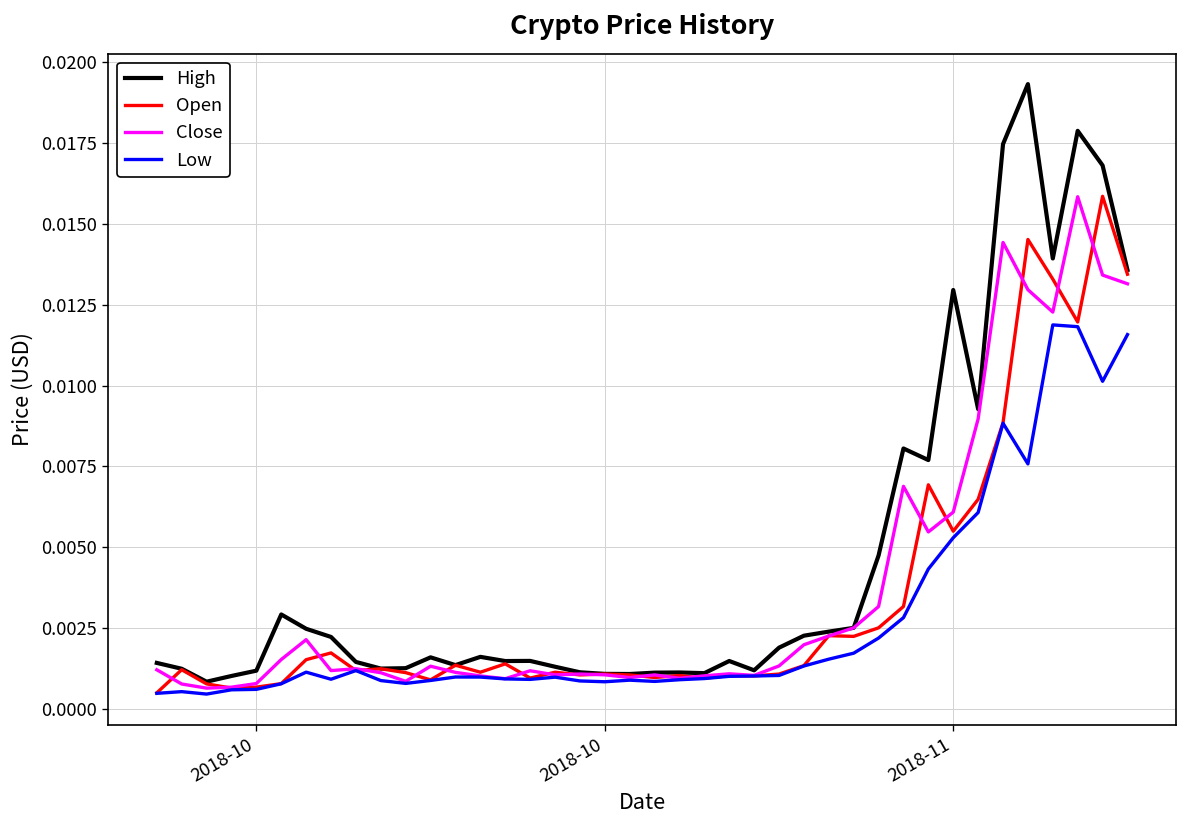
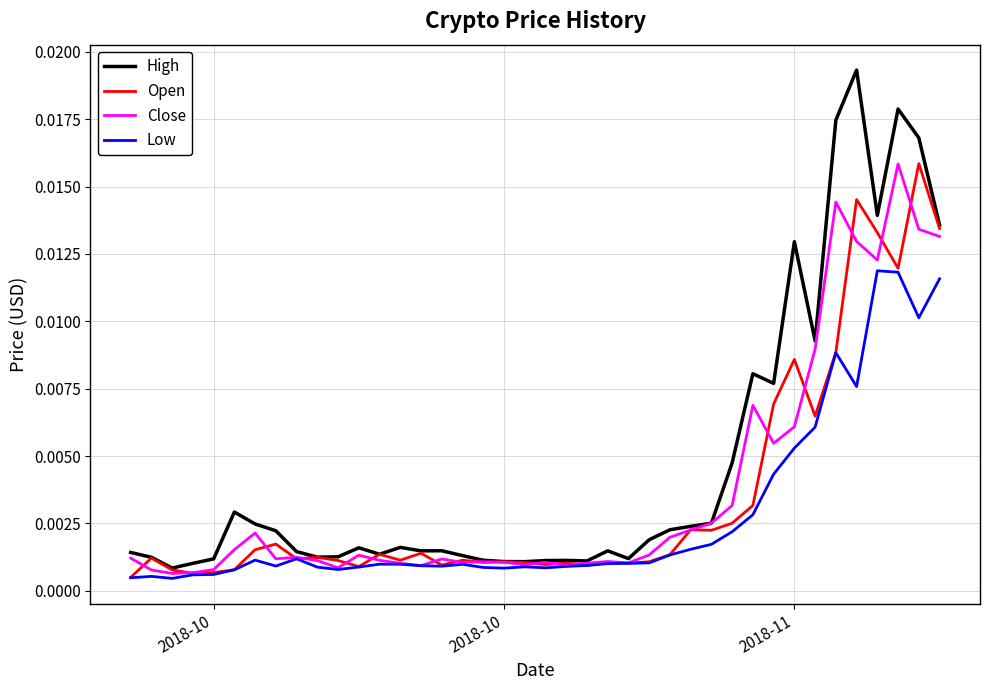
Open, 2018-11: 0.0055 -> 0.0086
